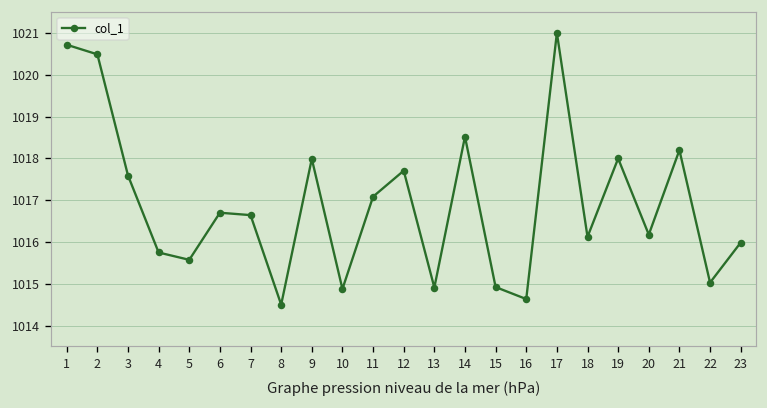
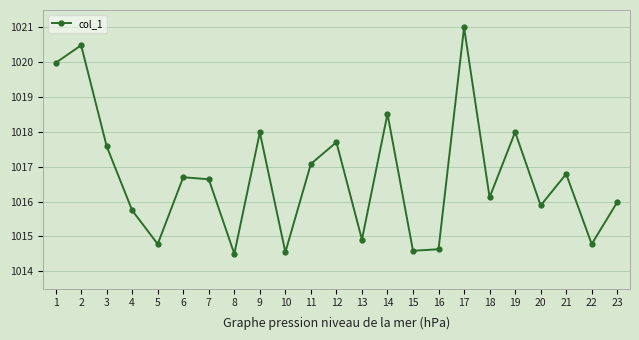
1: 1020.7 -> 1020.0
5: 1015.6 -> 1014.8
10: 1014.9 -> 1014.5
15: 1014.9 -> 1014.6
20: 1016.2 -> 1015.9
21: 1018.2 -> 1016.8
22: 1015.0 -> 1014.8
